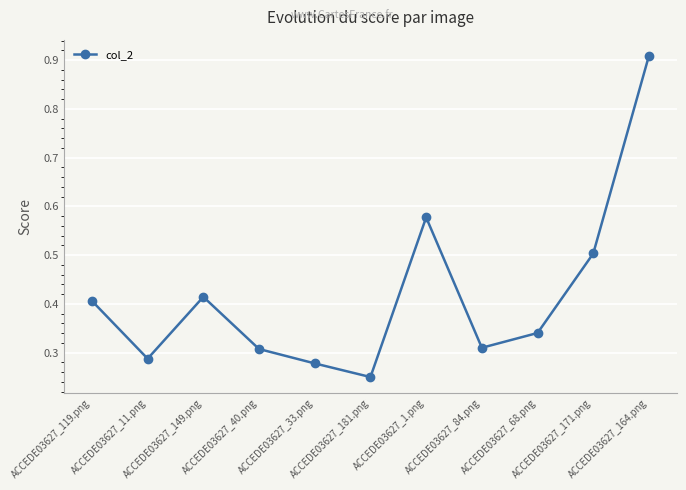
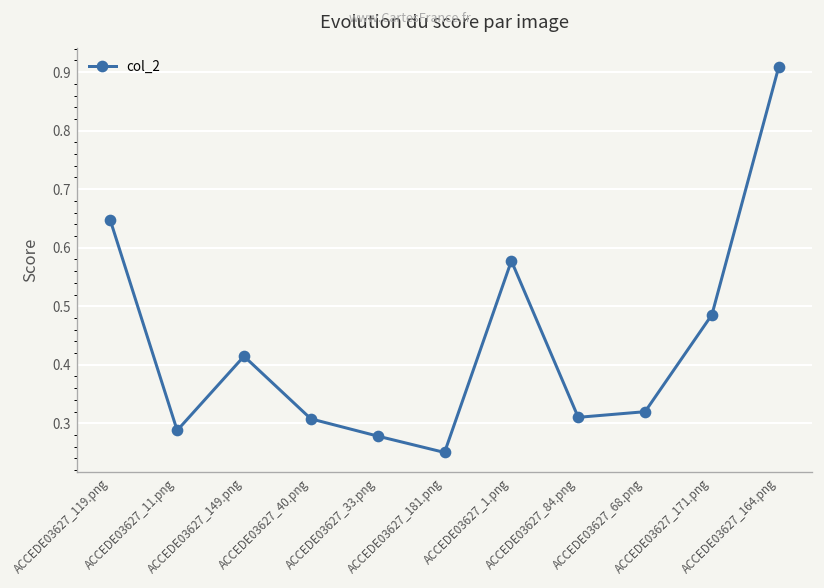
ACCEDE03627_119.png: 0.41 -> 0.65
ACCEDE03627_68.png: 0.34 -> 0.32
ACCEDE03627_171.png: 0.50 -> 0.49
